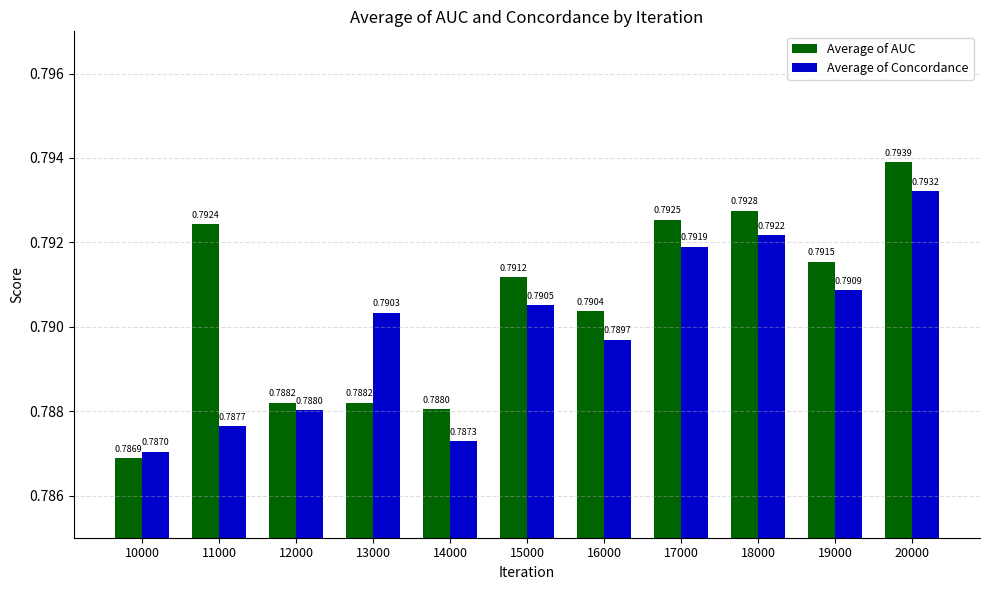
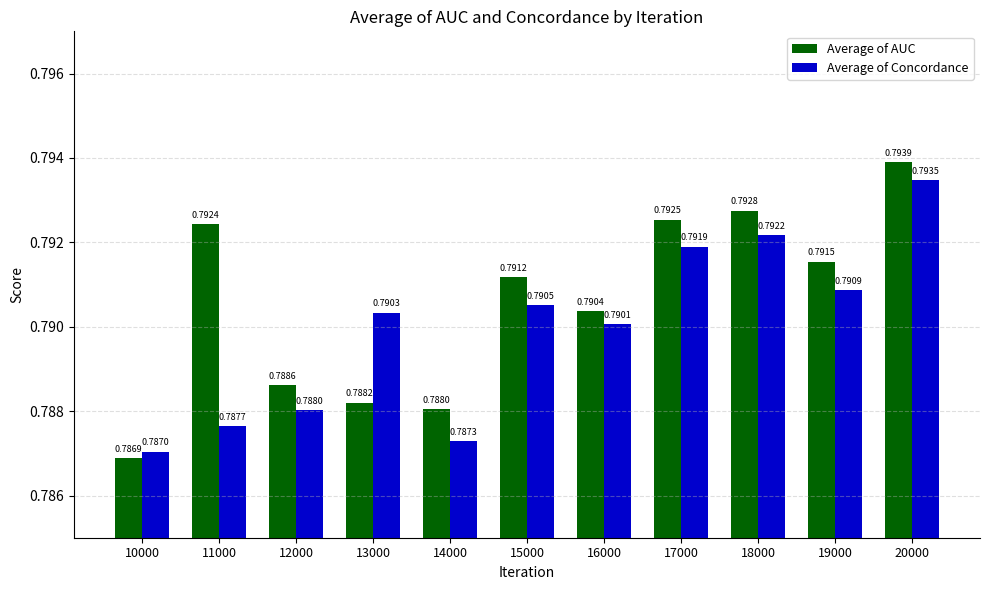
Average of AUC, 12000: 0.7882 -> 0.7886
Average of Concordance, 16000: 0.7897 -> 0.7901
Average of Concordance, 20000: 0.7932 -> 0.7935
